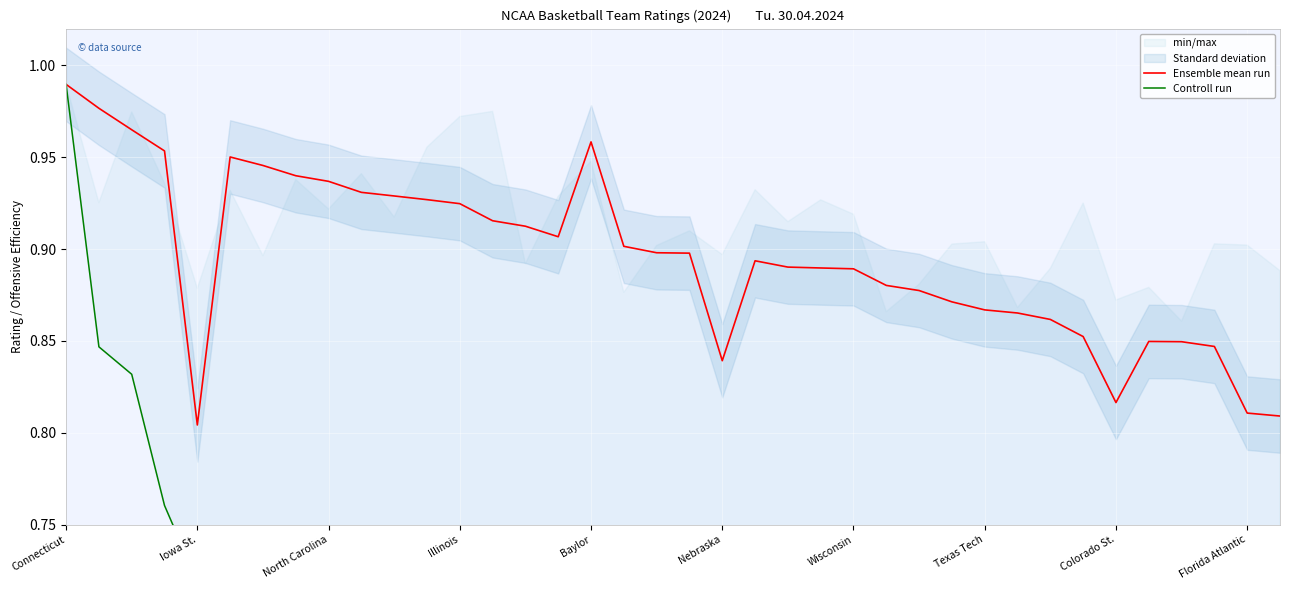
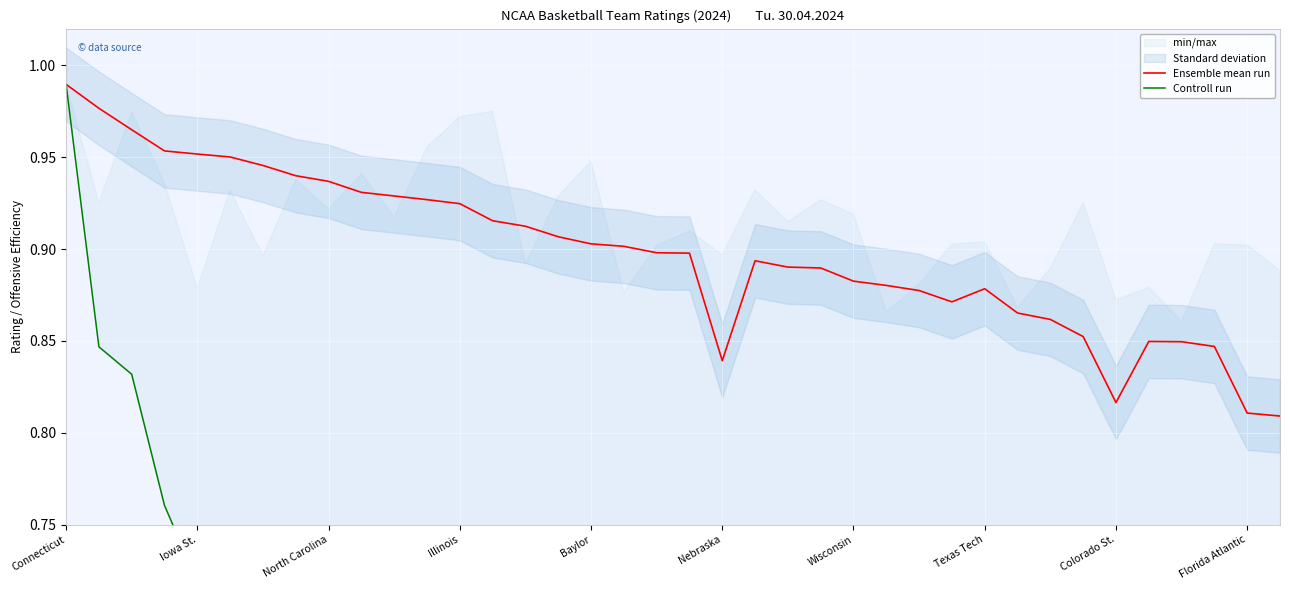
Ensemble mean run, Iowa St.: 0.804 -> 0.952
Ensemble mean run, Baylor: 0.958 -> 0.903
Ensemble mean run, Wisconsin: 0.889 -> 0.883
Ensemble mean run, Texas Tech: 0.867 -> 0.878
